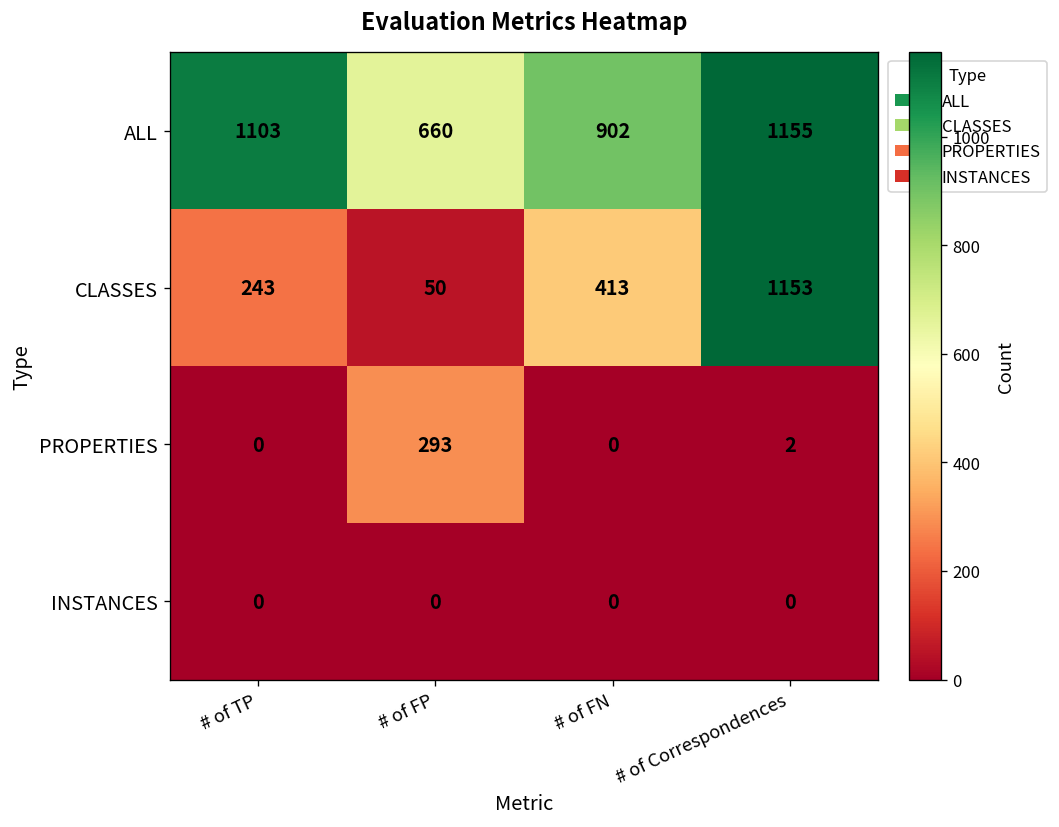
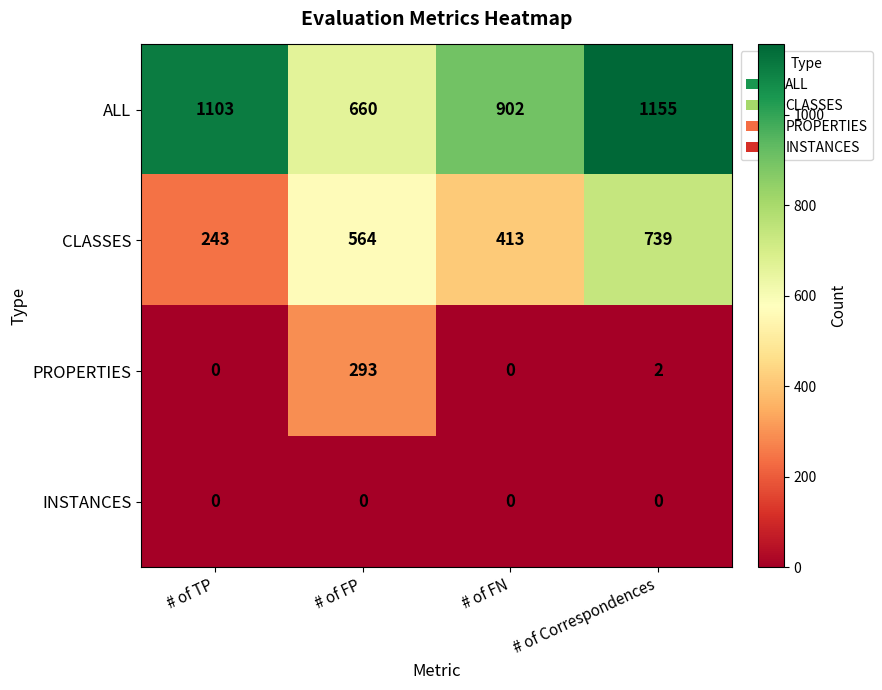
CLASSES, # of FP: 50 -> 564
CLASSES, # of Correspondences: 1153 -> 739
